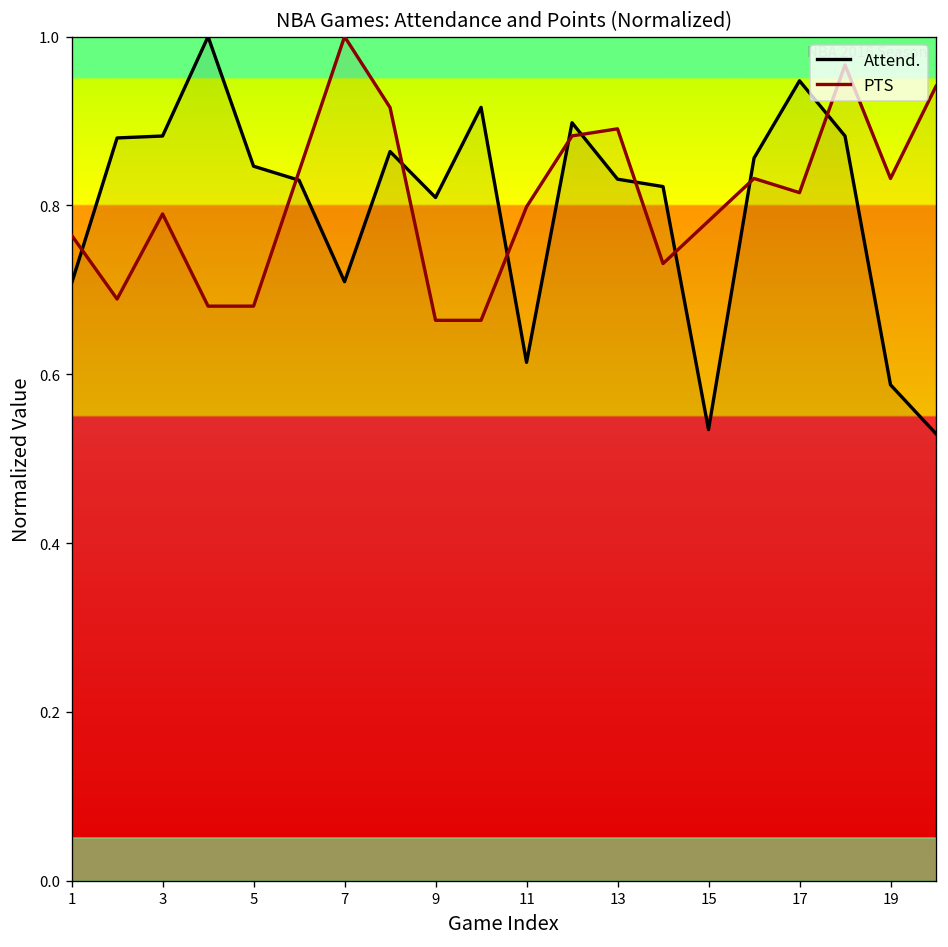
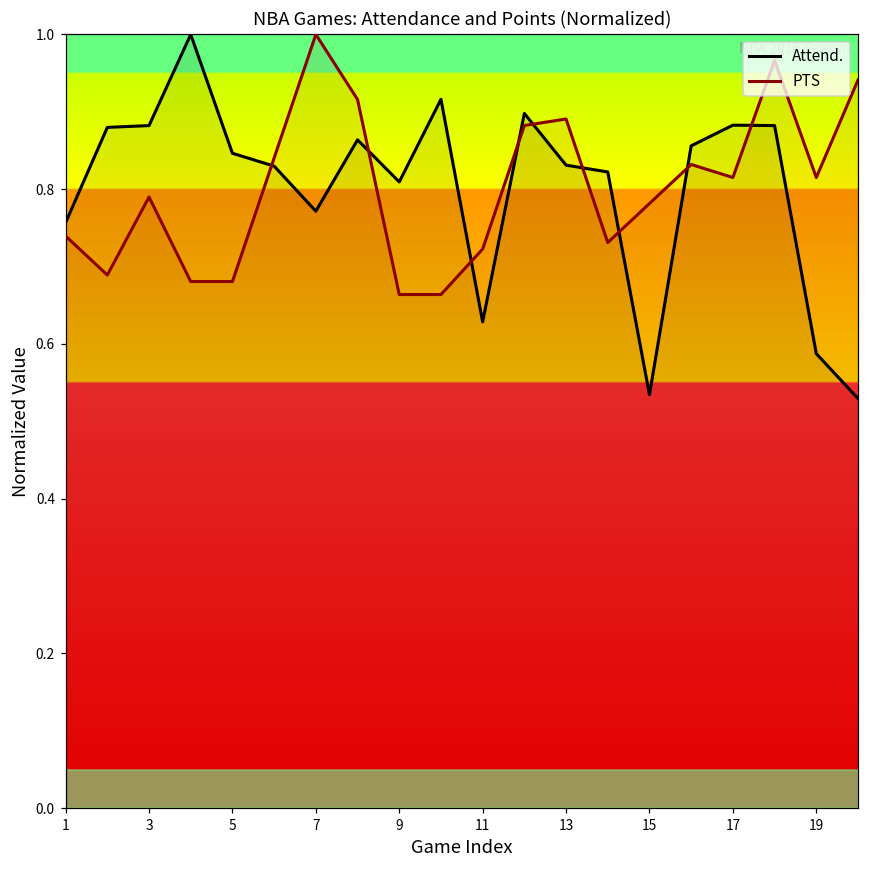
Attend., 1: 0.71 -> 0.76
PTS, 1: 0.76 -> 0.74
Attend., 7: 0.71 -> 0.77
Attend., 11: 0.61 -> 0.63
PTS, 11: 0.80 -> 0.72
Attend., 17: 0.95 -> 0.88
PTS, 19: 0.83 -> 0.82
